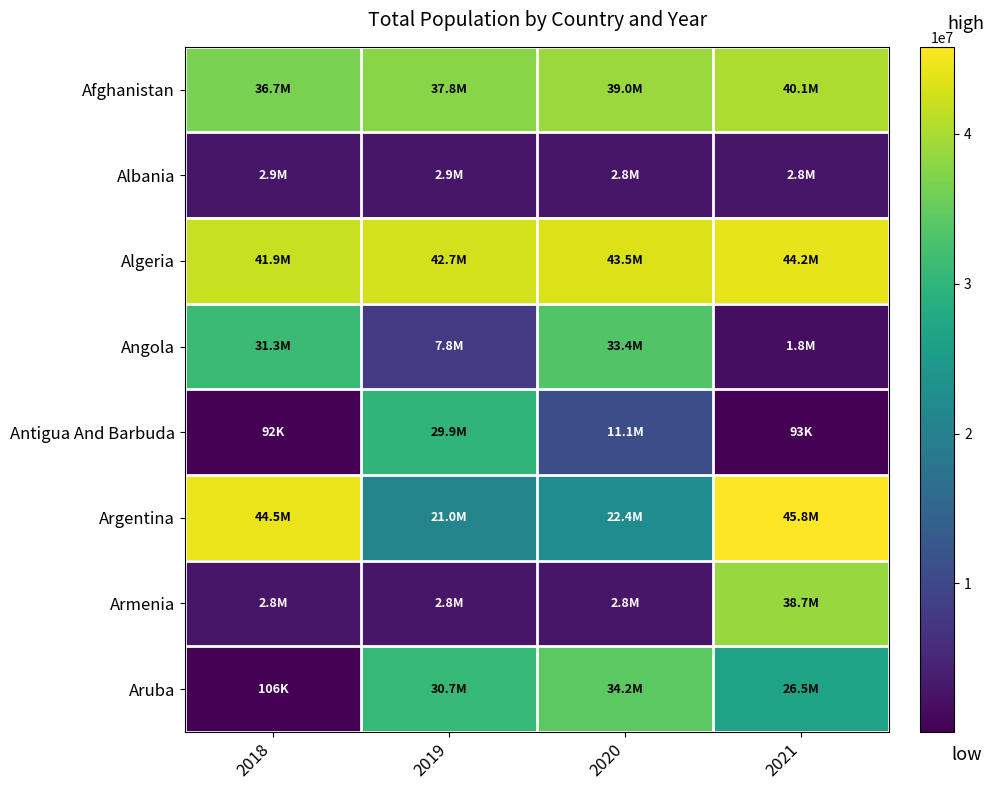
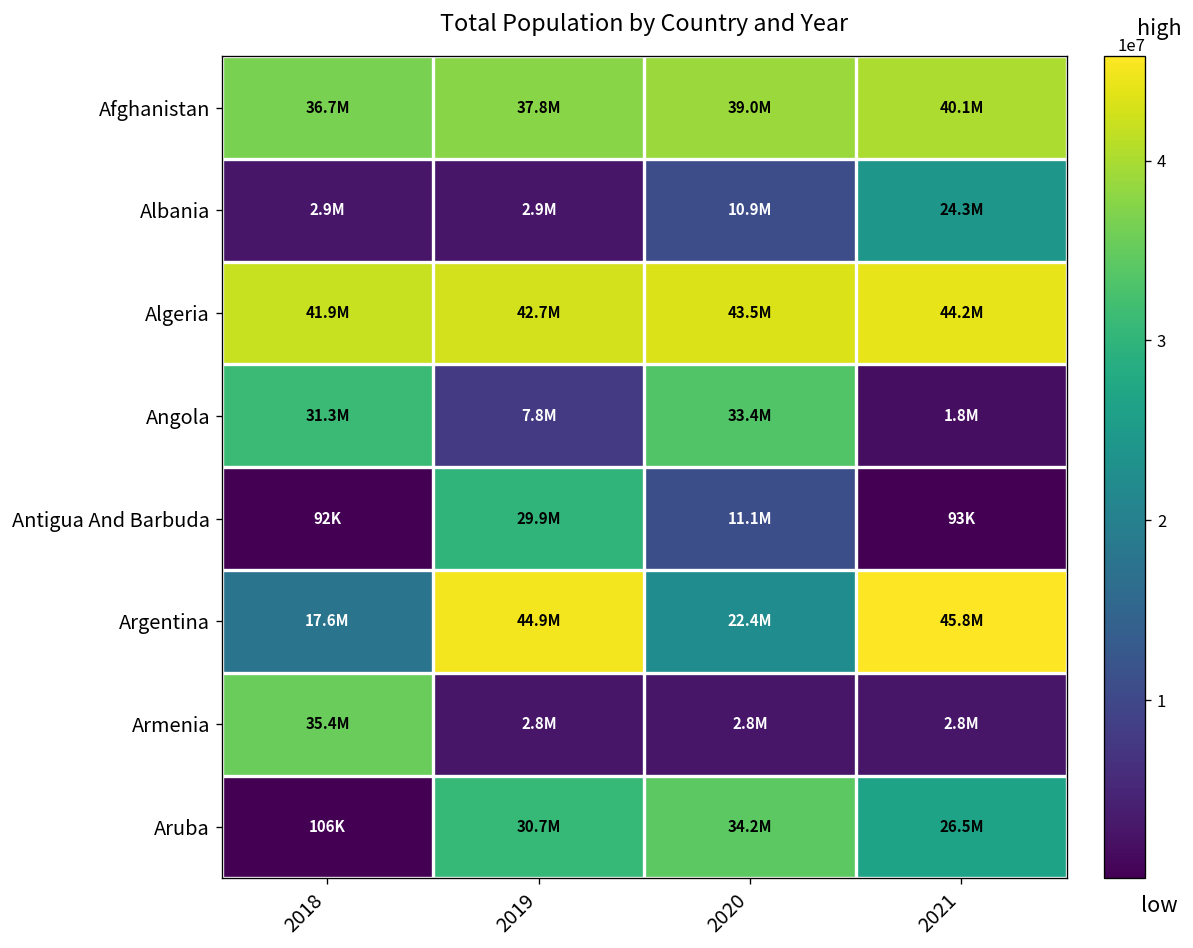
Albania, 2020: 2.8M -> 10.9M
Albania, 2021: 2.8M -> 24.3M
Argentina, 2018: 44.5M -> 17.6M
Argentina, 2019: 21.0M -> 44.9M
Armenia, 2018: 2.8M -> 35.4M
Armenia, 2021: 38.7M -> 2.8M
